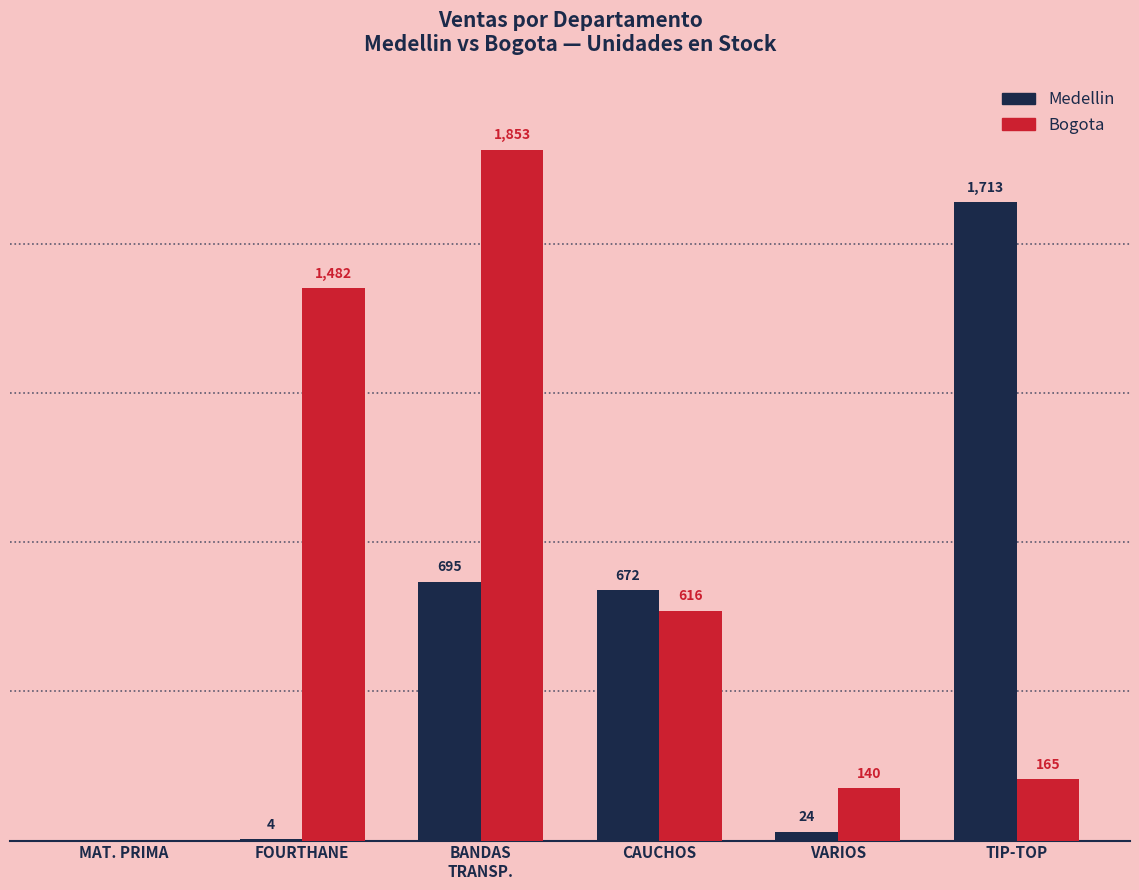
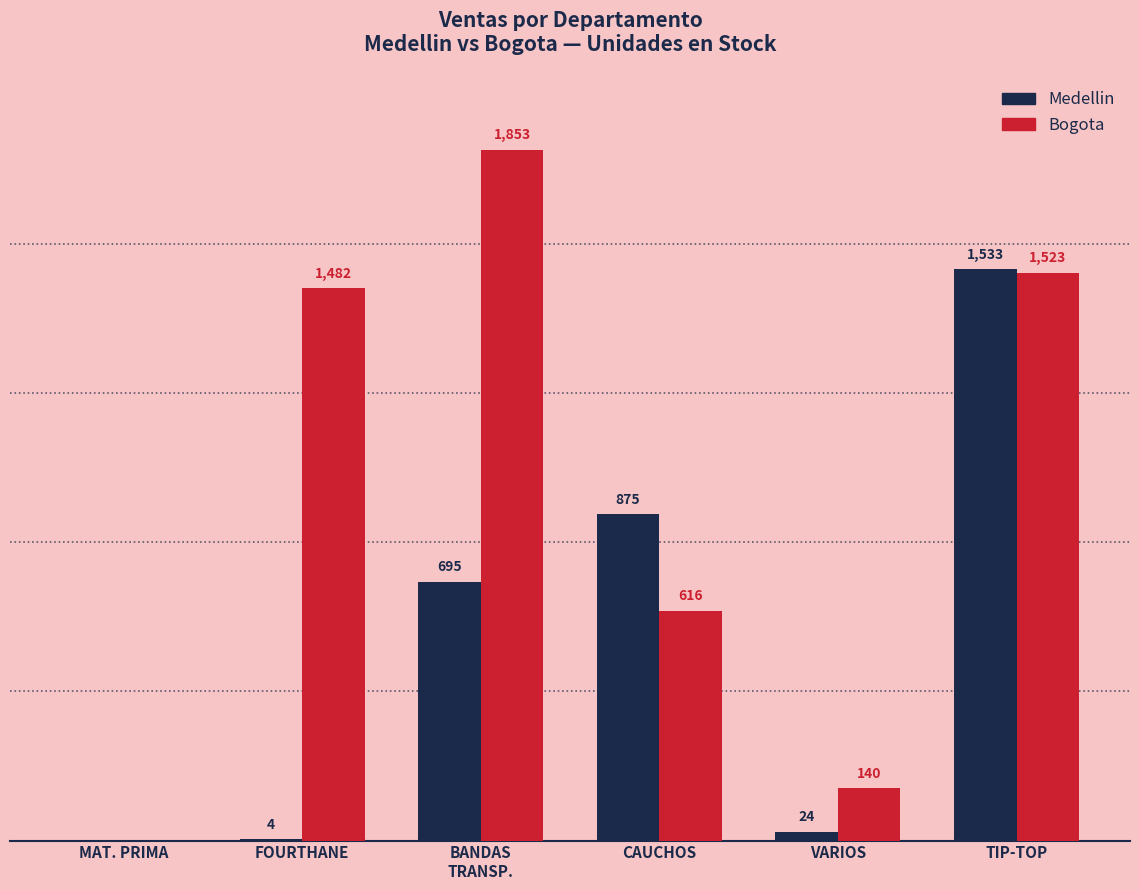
Medellin, CAUCHOS: 672 -> 875
Medellin, TIP-TOP: 1,713 -> 1,533
Bogota, TIP-TOP: 165 -> 1,523
